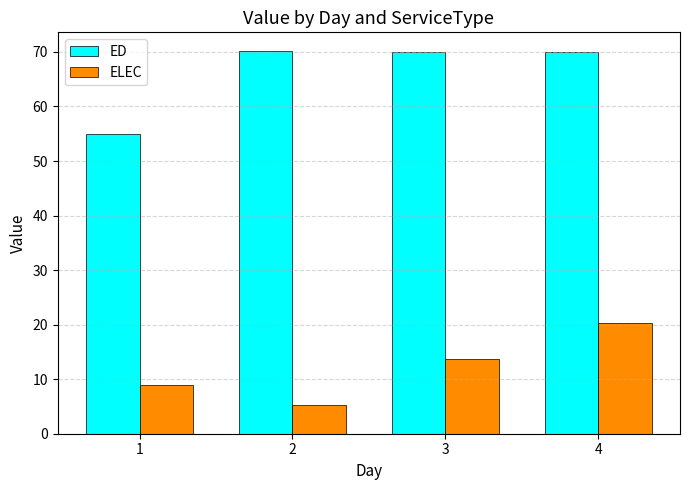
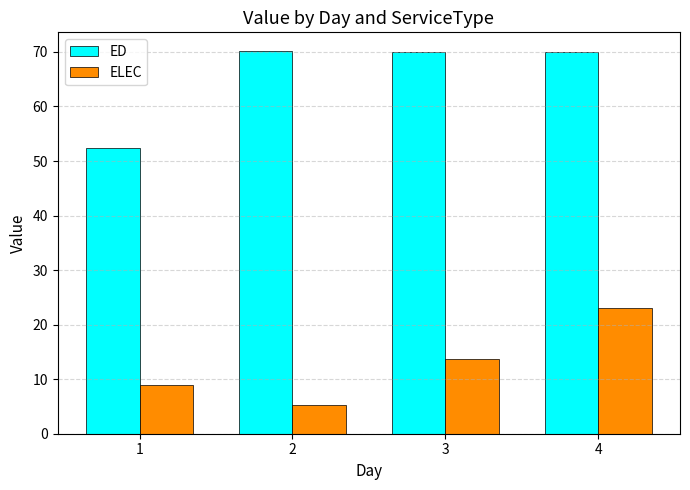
ED, 1: 55 -> 52
ELEC, 4: 20 -> 23
